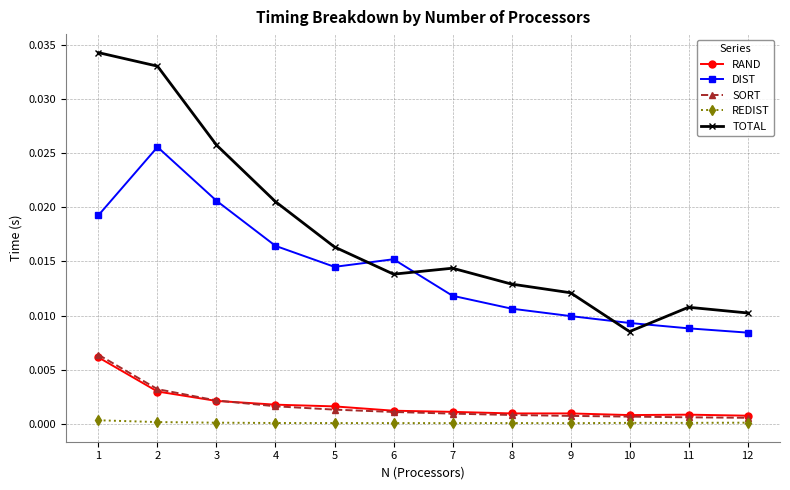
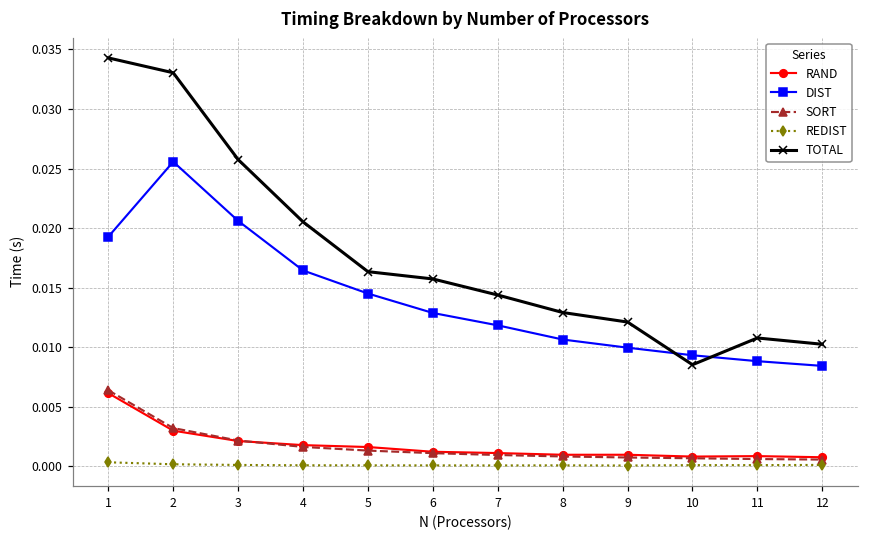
DIST, 6: 0.0152 -> 0.0129
TOTAL, 6: 0.0138 -> 0.0157
